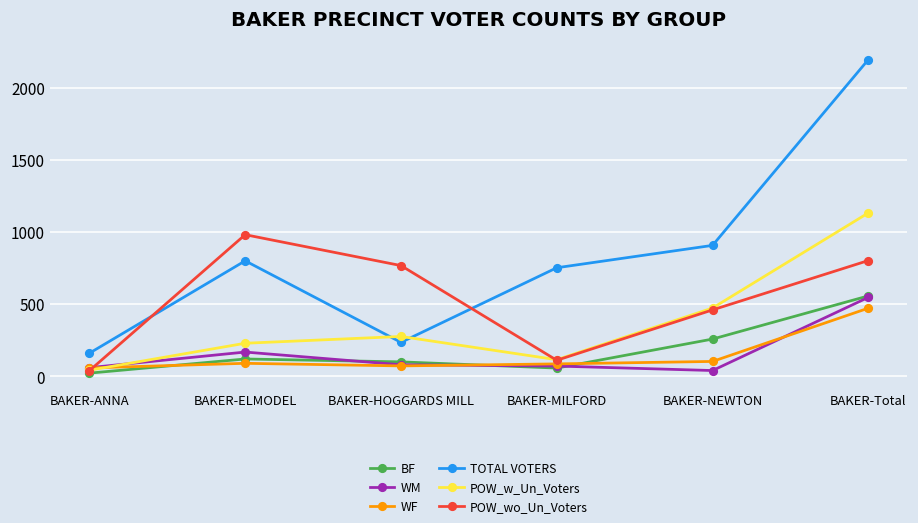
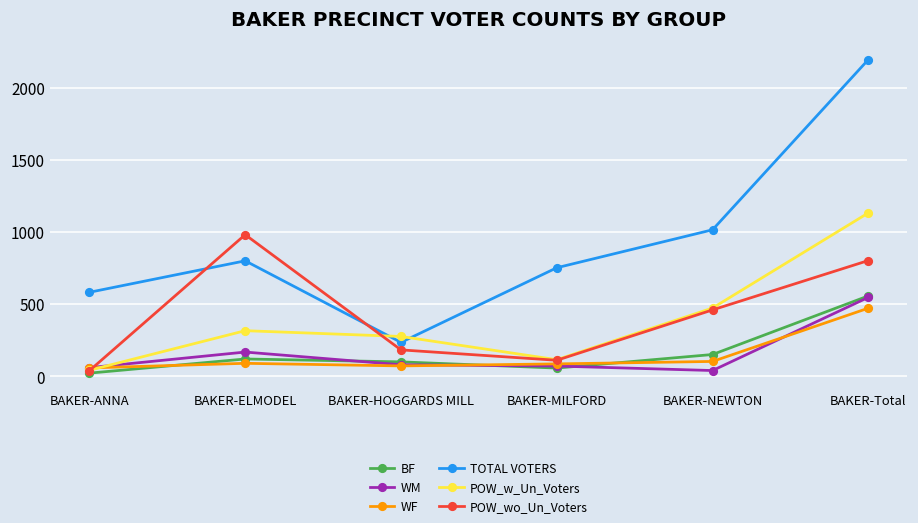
TOTAL VOTERS, BAKER-ANNA: 160 -> 580
POW_w_Un_Voters, BAKER-ELMODEL: 230 -> 320
POW_wo_Un_Voters, BAKER-HOGGARDS MILL: 770 -> 180
BF, BAKER-NEWTON: 260 -> 150
TOTAL VOTERS, BAKER-NEWTON: 910 -> 1020
